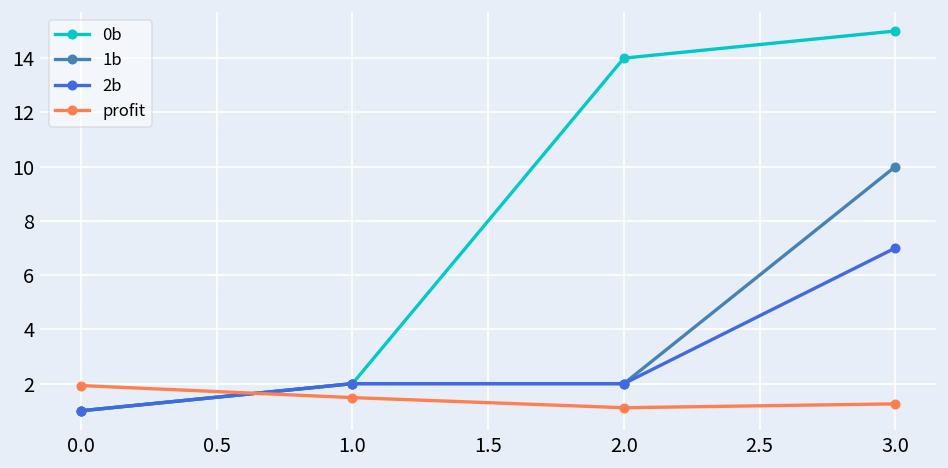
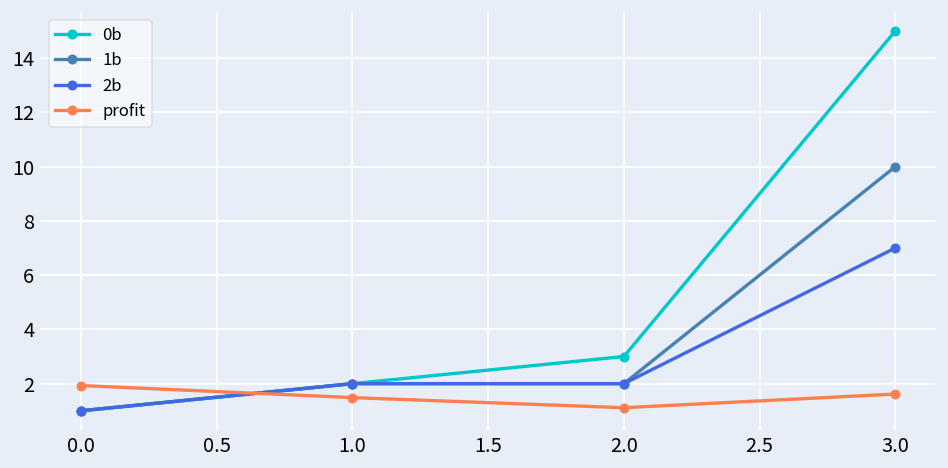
0b, 2.0: 14 -> 3
profit, 3.0: 1.3 -> 1.6
